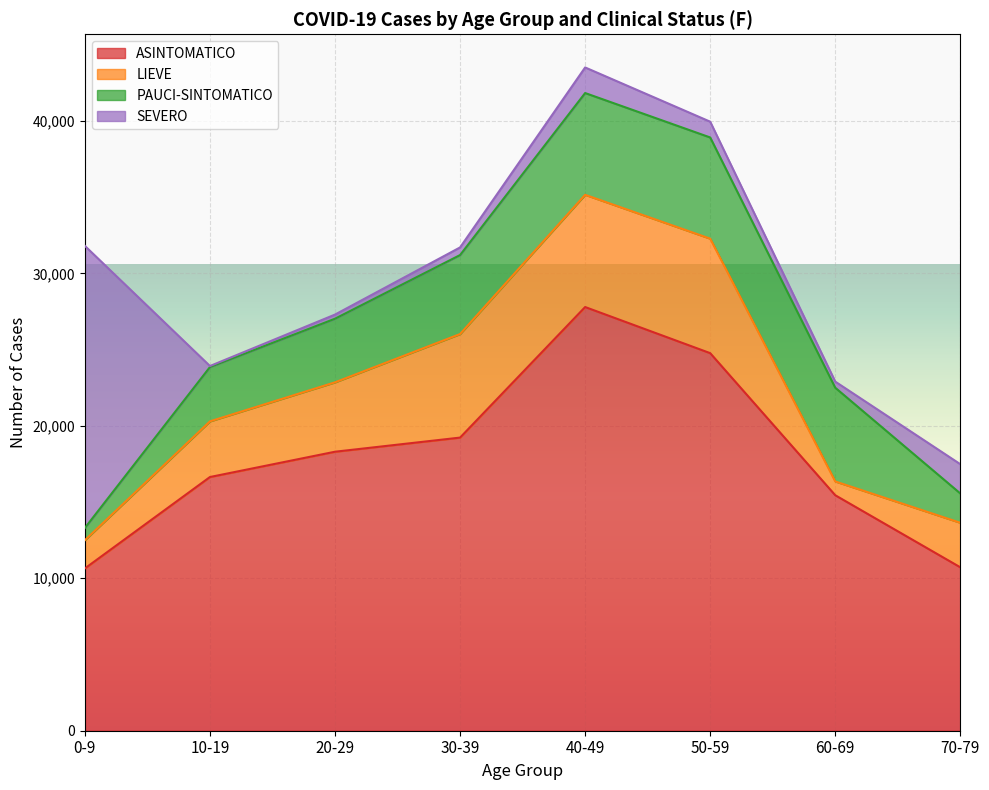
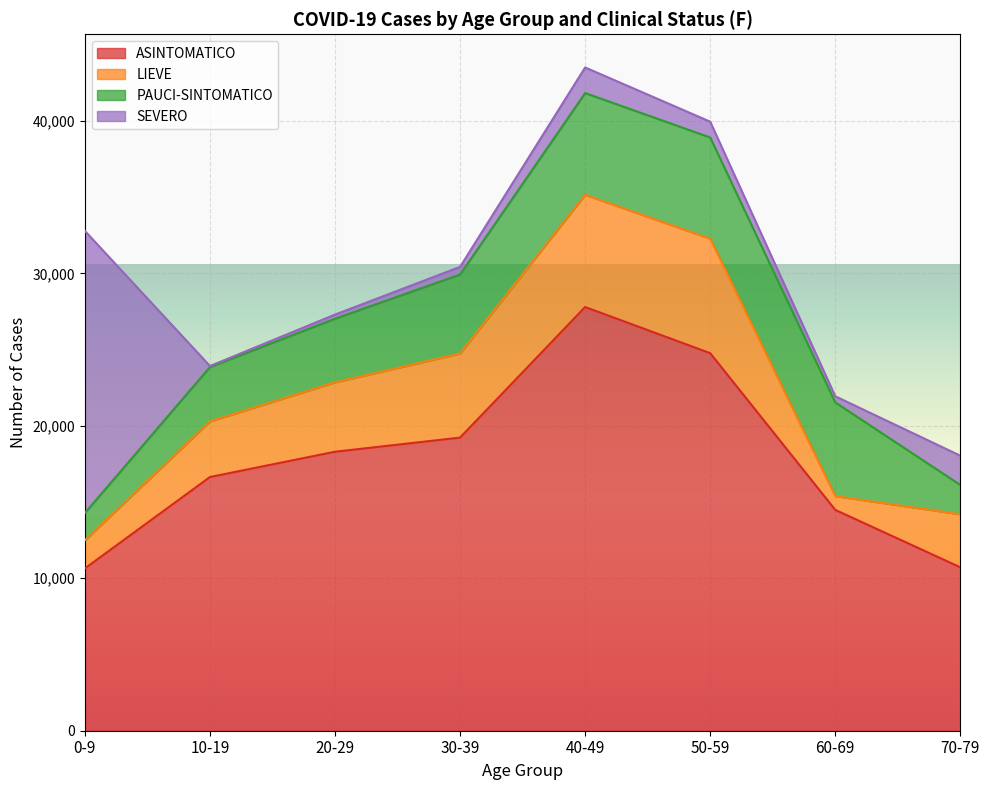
PAUCI-SINTOMATICO, 0-9: 800 -> 1,800
LIEVE, 30-39: 6,800 -> 5,500
ASINTOMATICO, 60-69: 15,400 -> 14,500
LIEVE, 70-79: 2,900 -> 3,500
